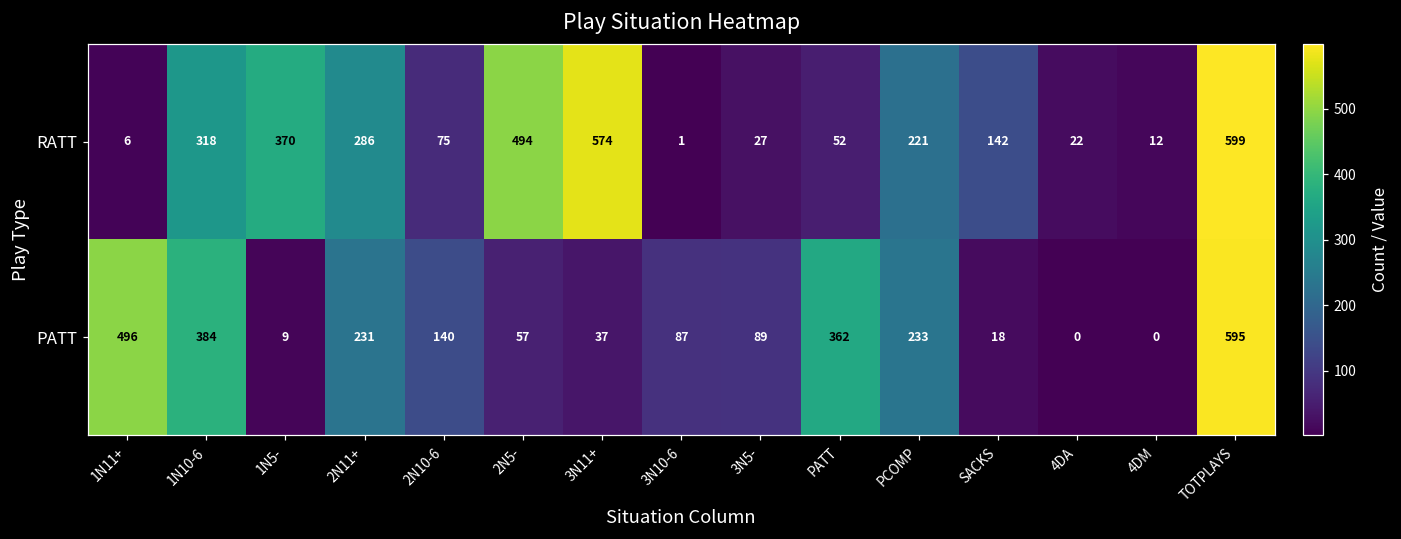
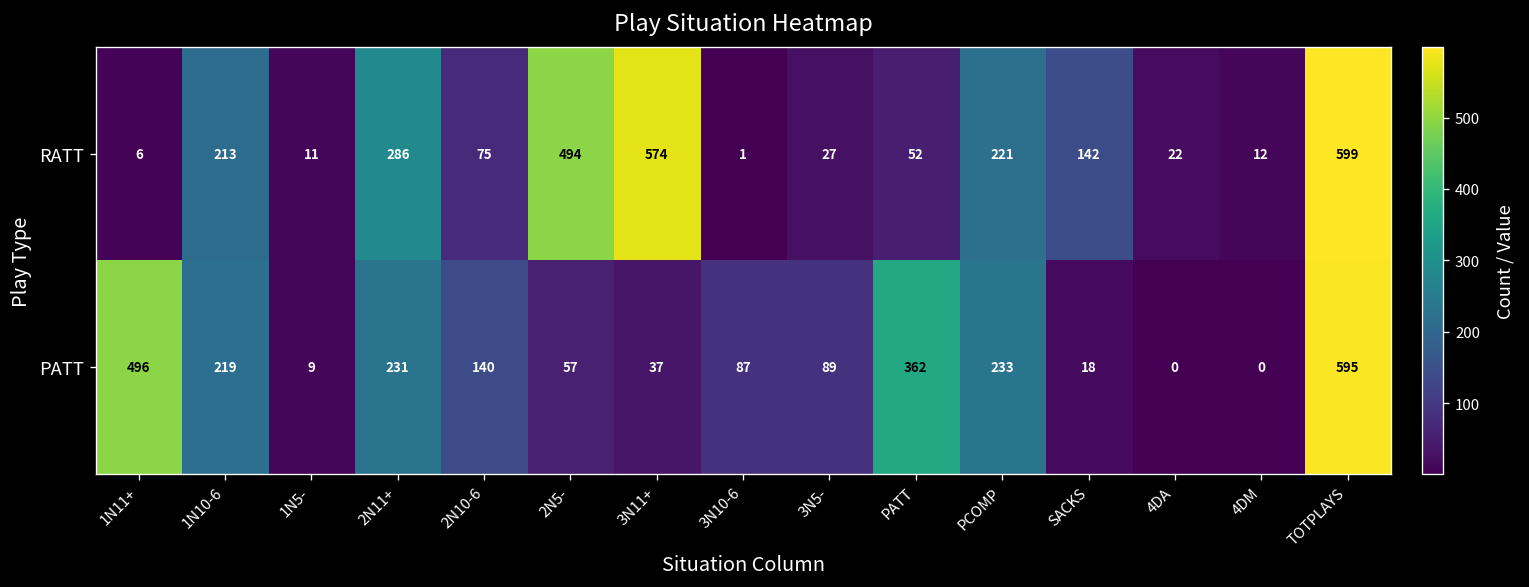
RATT, 1N10-6: 318 -> 213
RATT, 1N5-: 370 -> 11
PATT, 1N10-6: 384 -> 219
